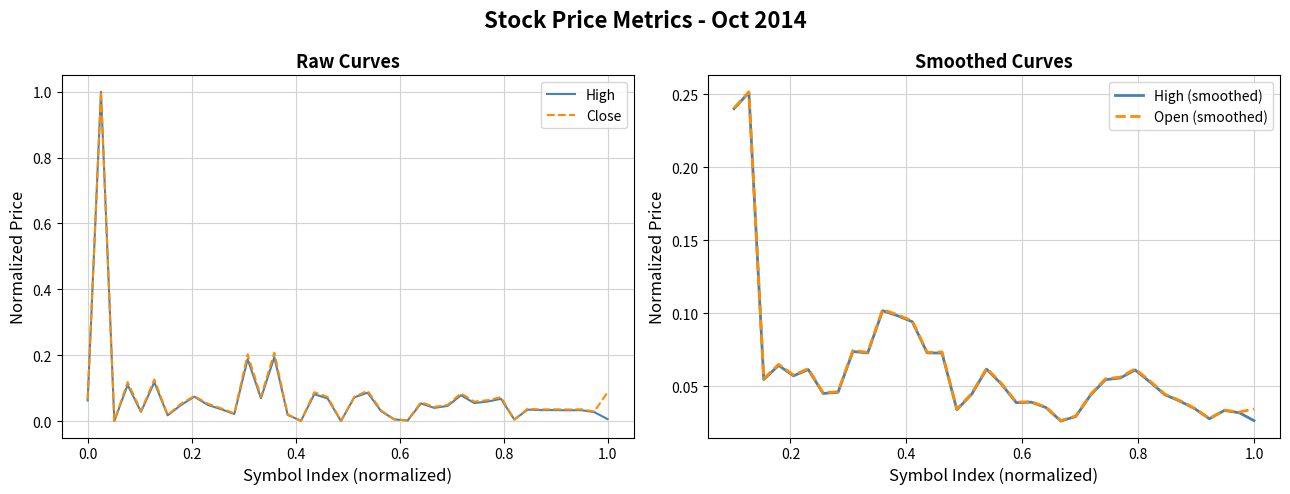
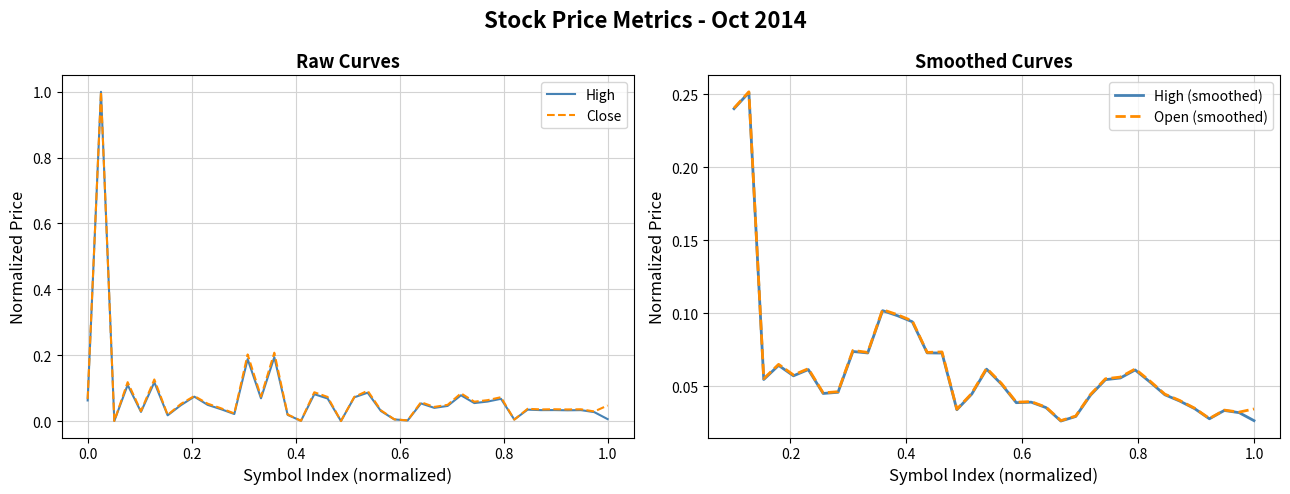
Raw Curves, Close, 1.0: 0.09 -> 0.05
